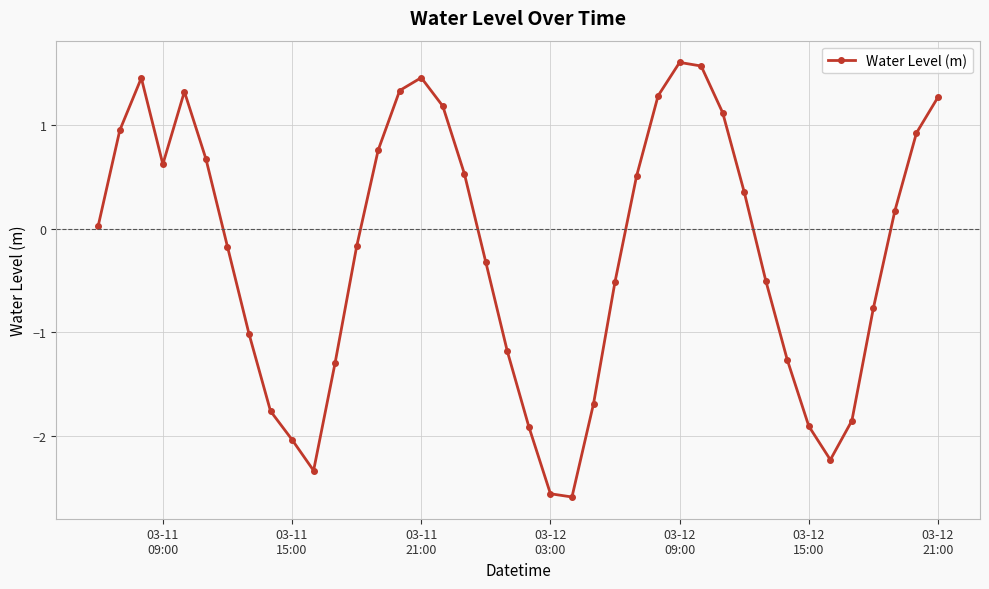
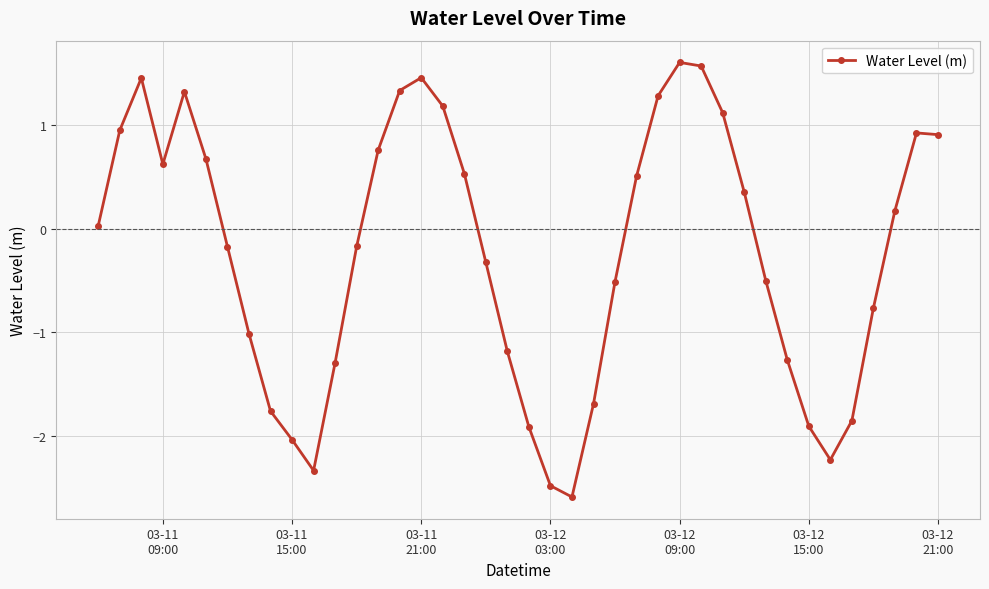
03-12 03:00: -2.56 -> -2.48
03-12 21:00: 1.27 -> 0.91
